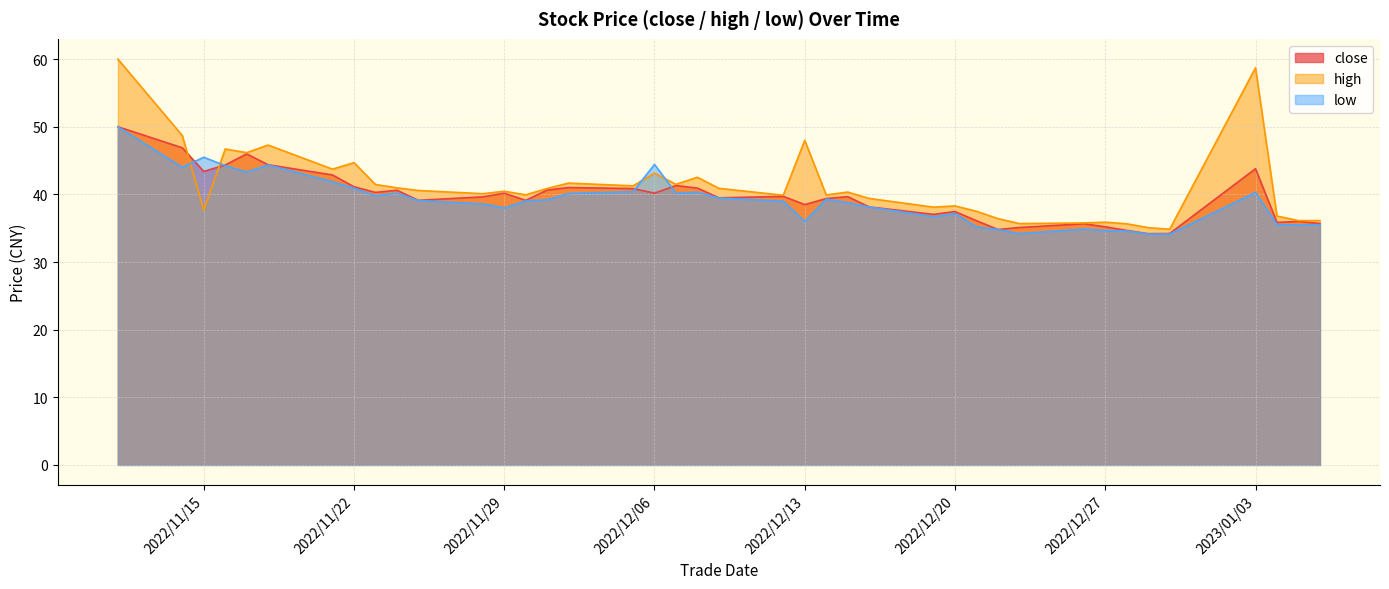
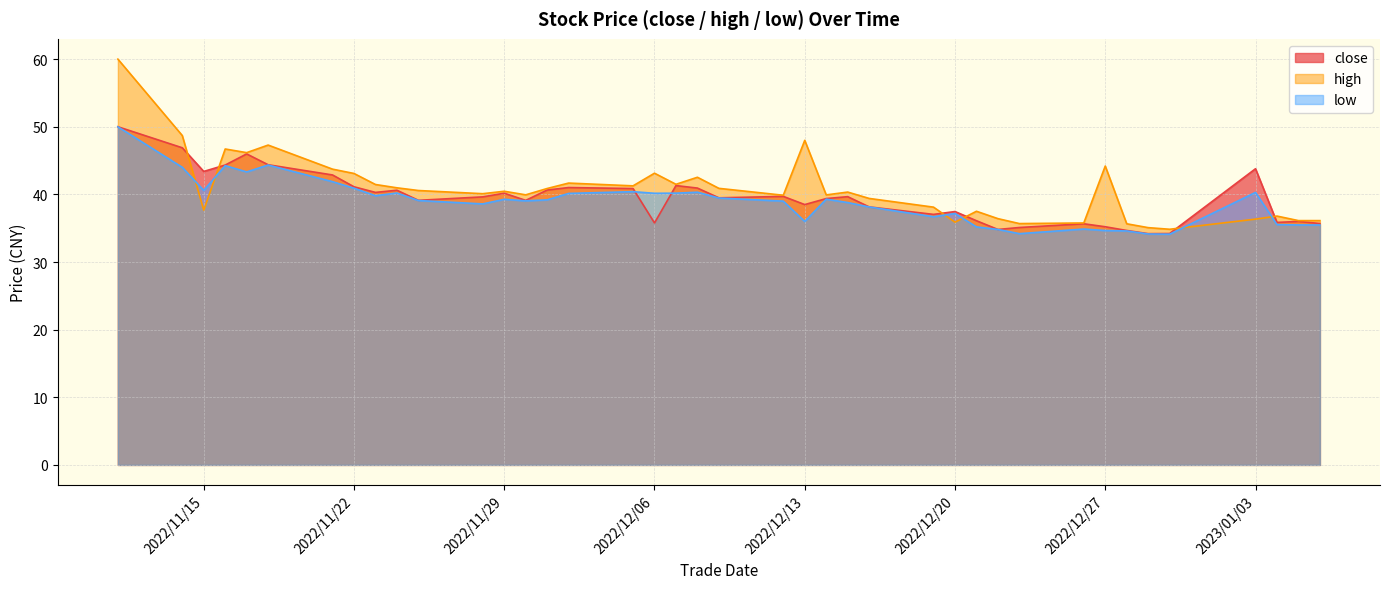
low, 2022/11/15: 46 -> 41
high, 2022/11/22: 45 -> 43
low, 2022/11/29: 38 -> 39
close, 2022/12/06: 40 -> 36
low, 2022/12/06: 44 -> 40
high, 2022/12/20: 38 -> 36
high, 2022/12/27: 36 -> 44
high, 2023/01/03: 59 -> 36
